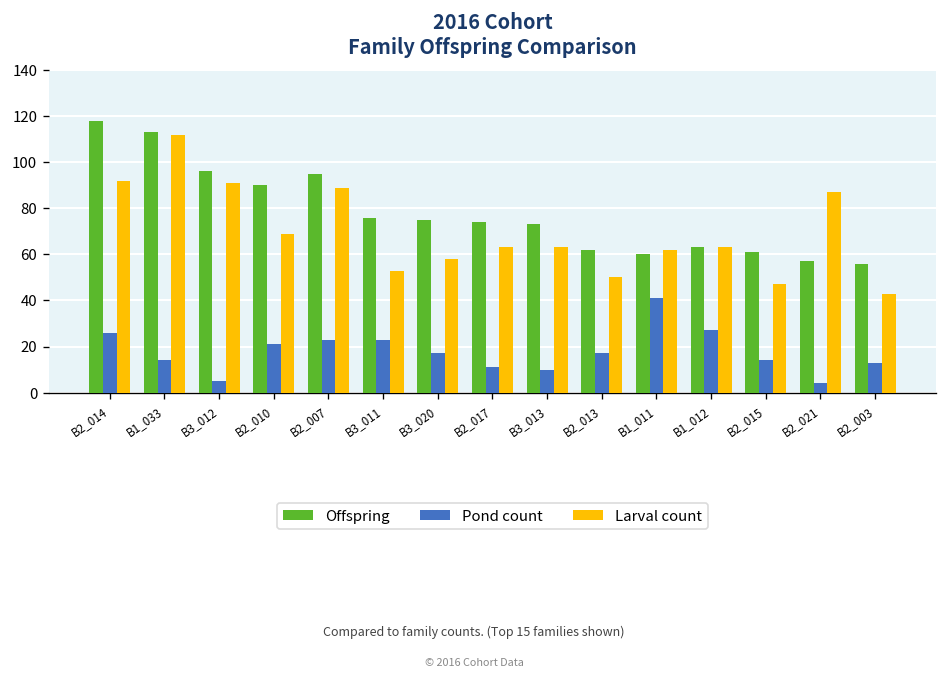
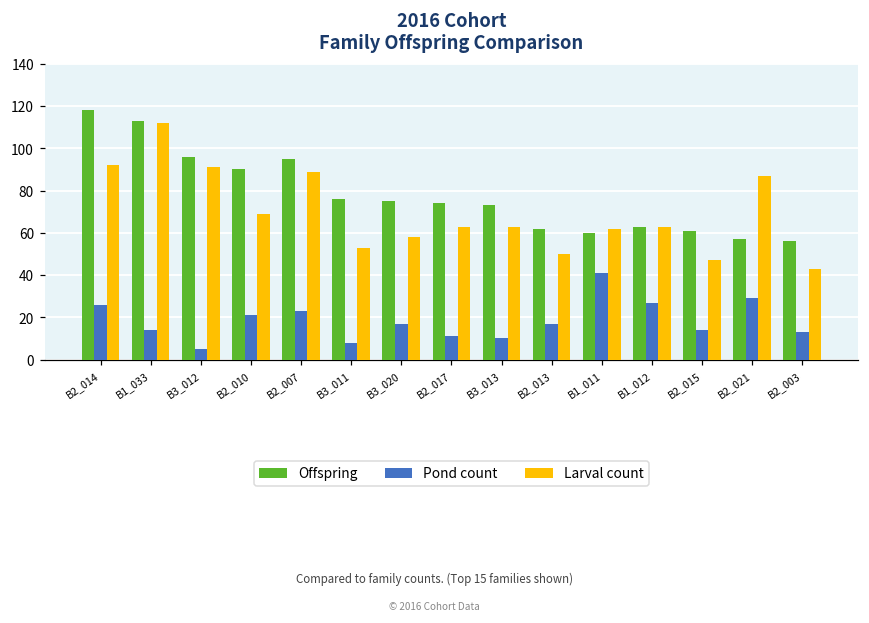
Pond count, B3_011: 23 -> 8
Pond count, B2_021: 4 -> 29
